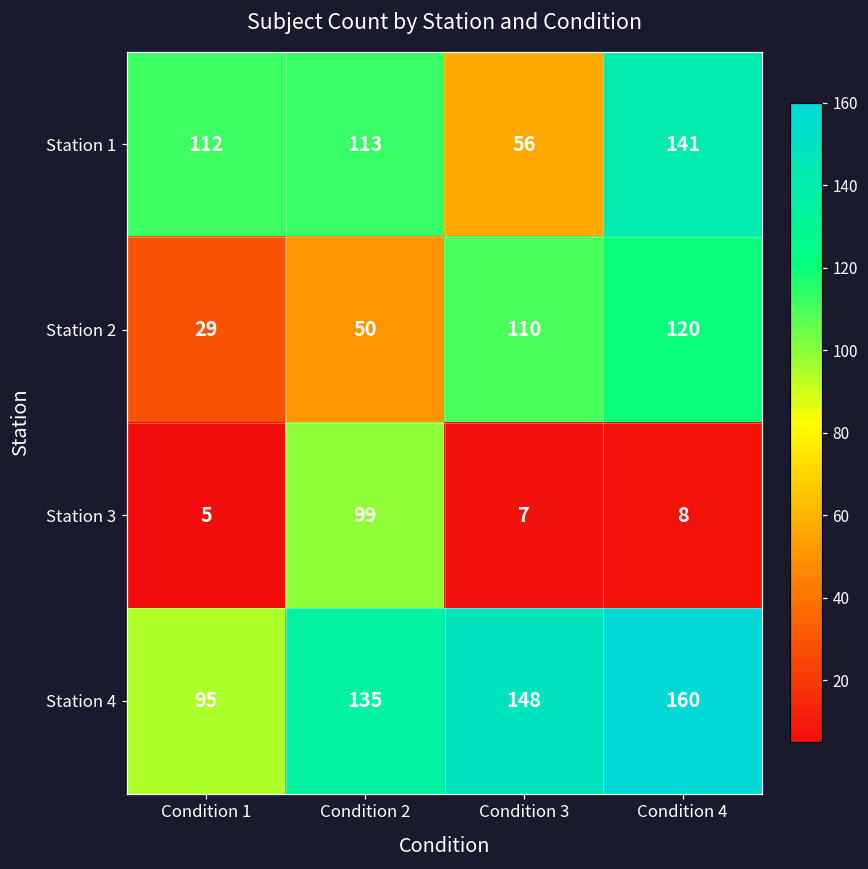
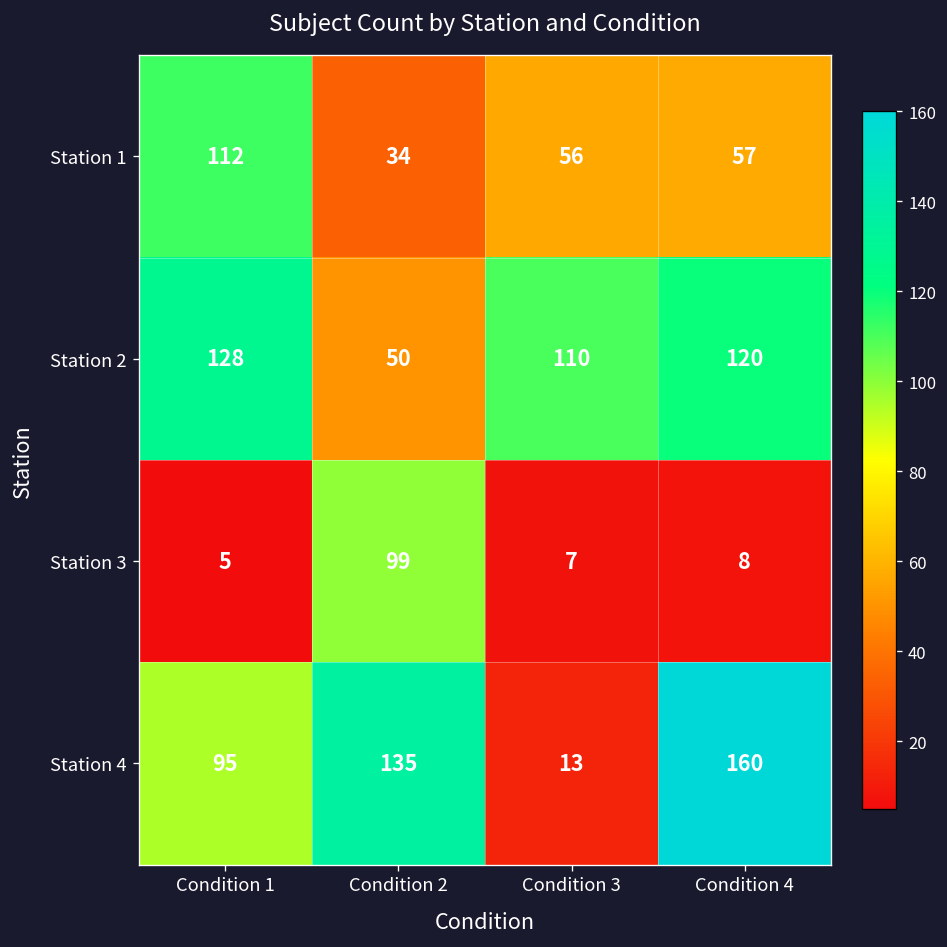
Station 1, Condition 2: 113 -> 34
Station 1, Condition 4: 141 -> 57
Station 2, Condition 1: 29 -> 128
Station 4, Condition 3: 148 -> 13
